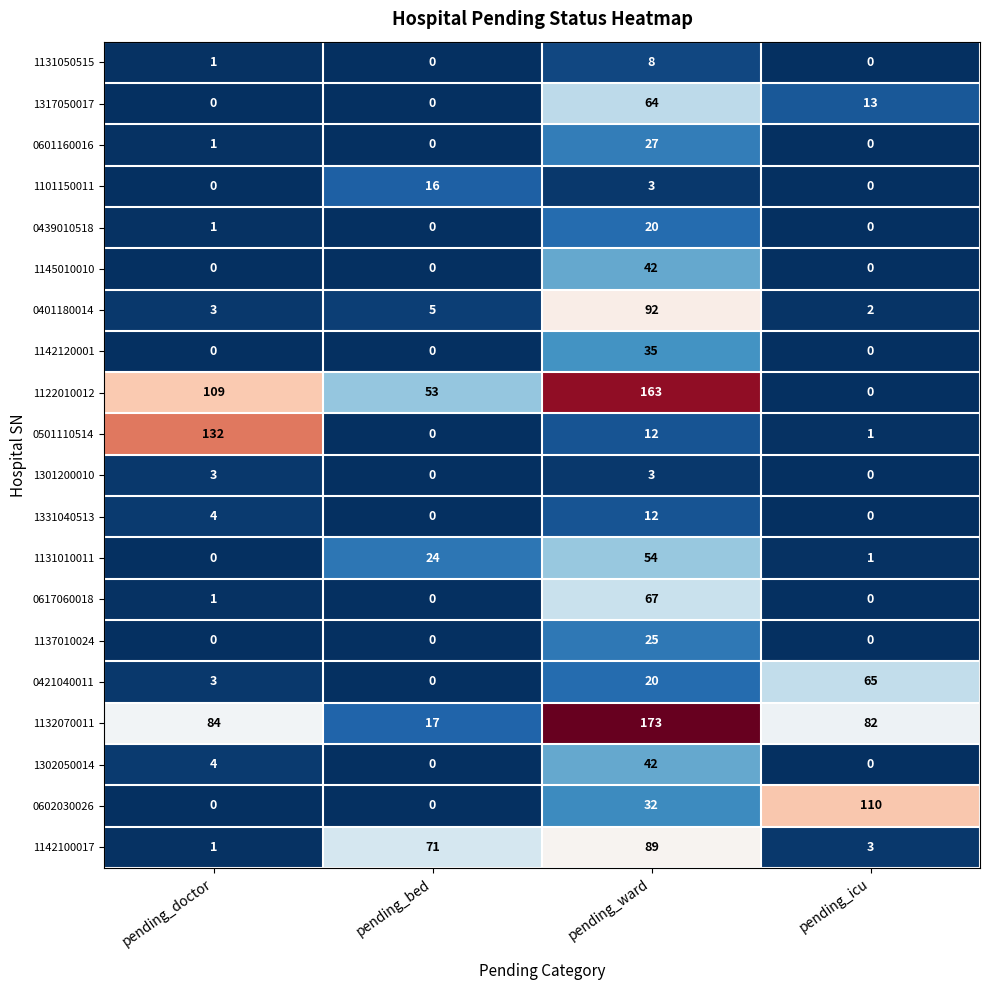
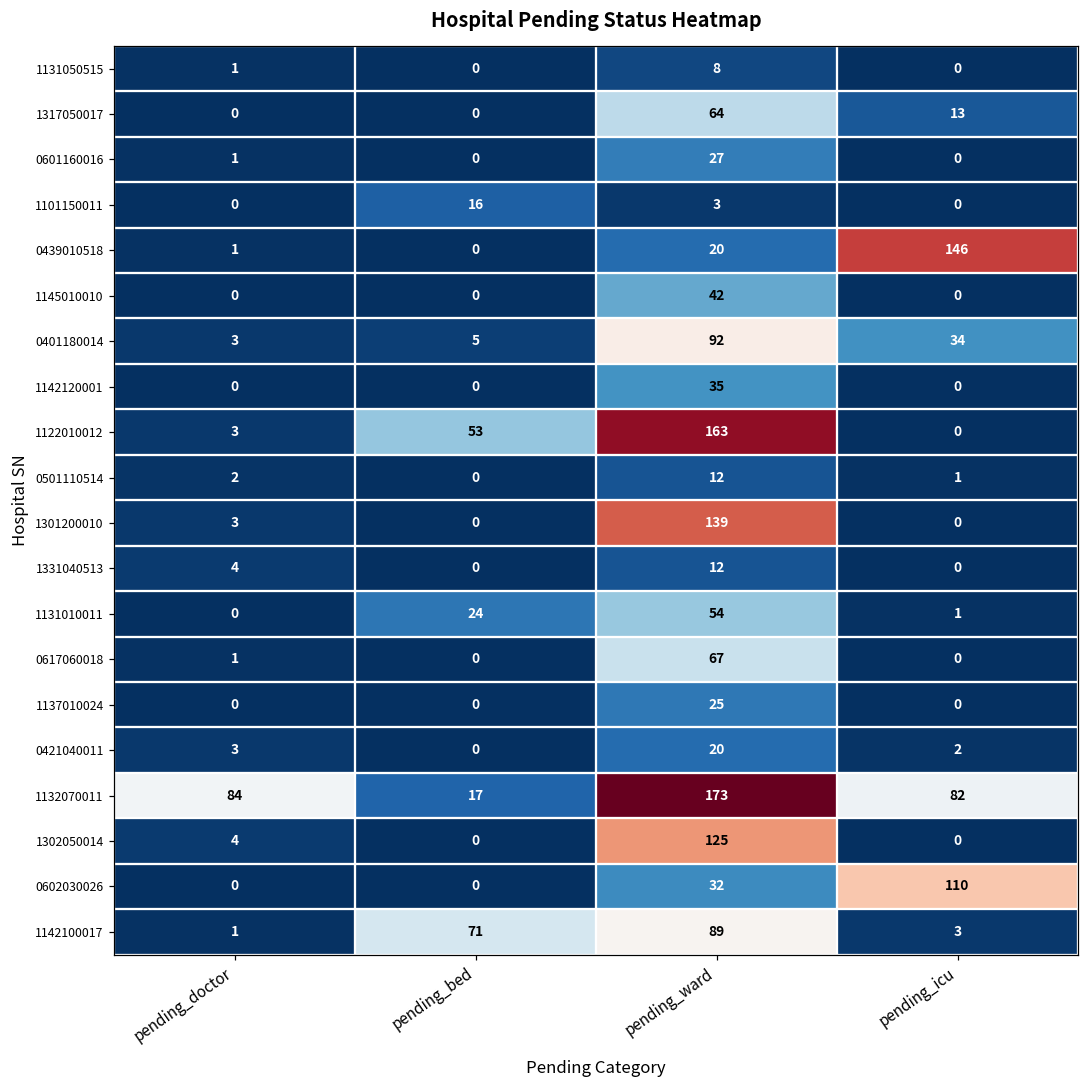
0439010518, pending_icu: 0 -> 146
0401180014, pending_icu: 2 -> 34
1122010012, pending_doctor: 109 -> 3
0501110514, pending_doctor: 132 -> 2
1301200010, pending_ward: 3 -> 139
0421040011, pending_icu: 65 -> 2
1302050014, pending_ward: 42 -> 125
